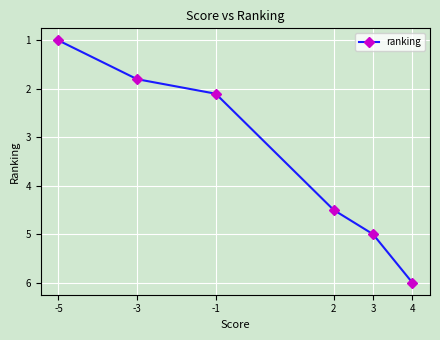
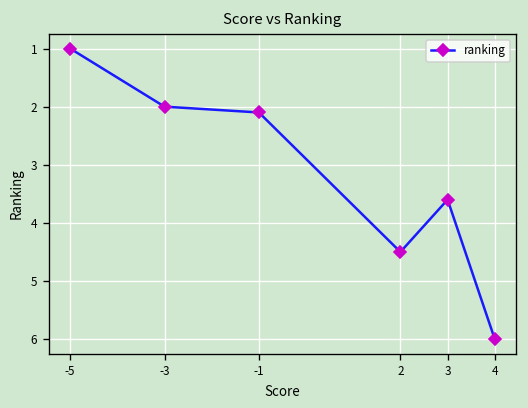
-3: 1.8 -> 2.0
3: 5.0 -> 3.6
